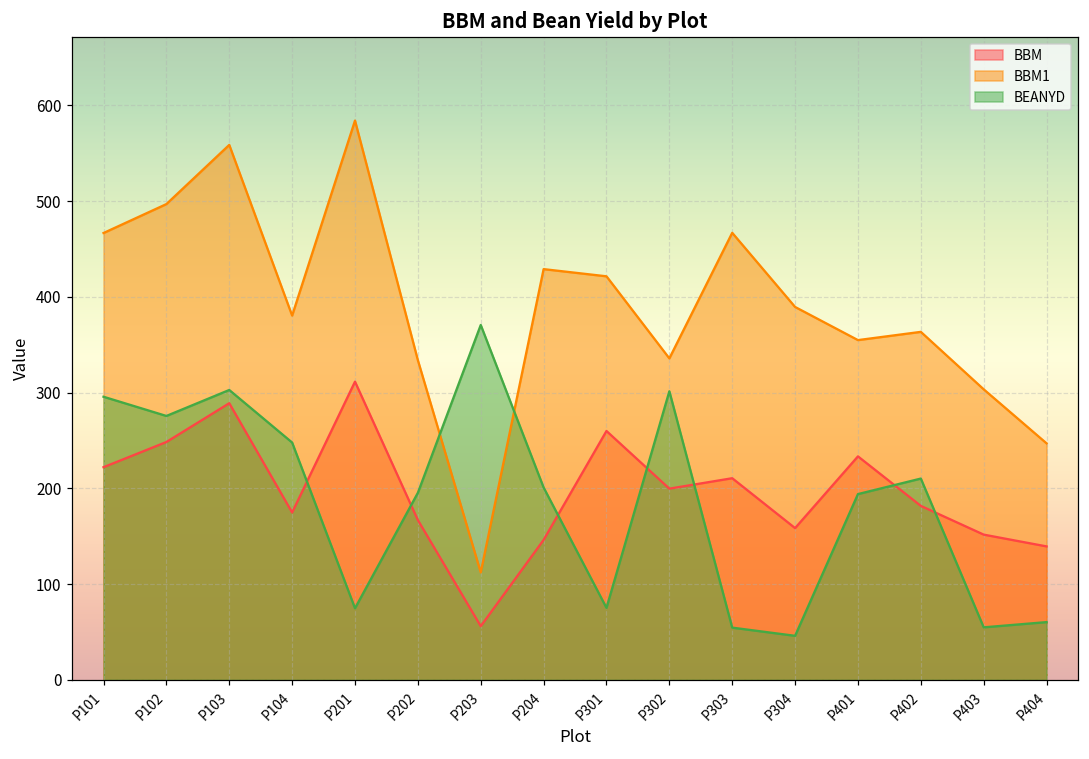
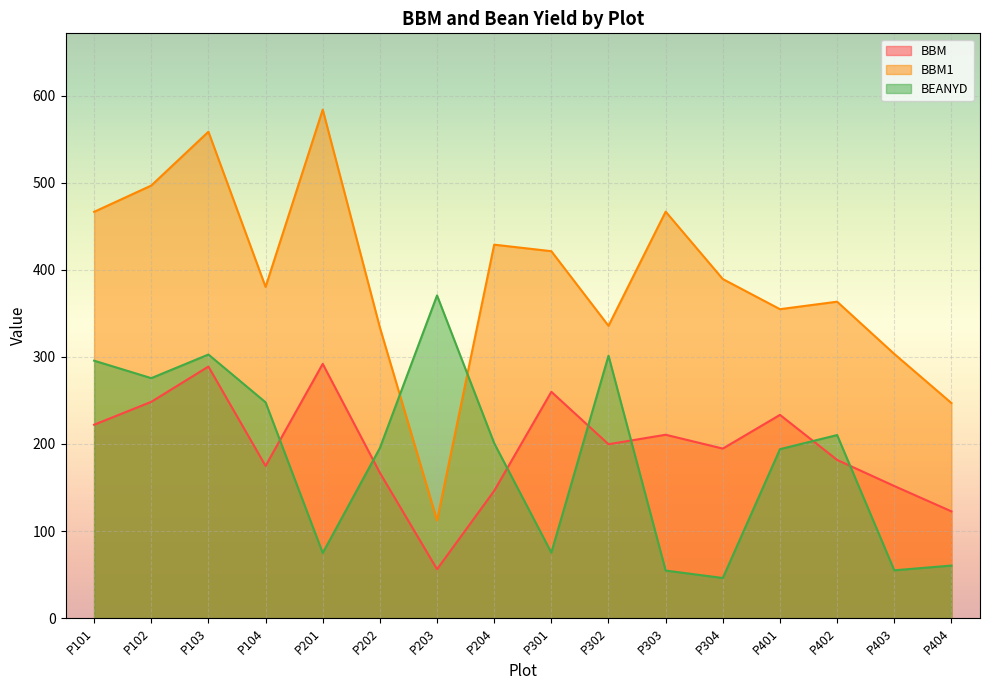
BBM, P201: 310 -> 290
BBM, P304: 160 -> 190
BBM, P404: 140 -> 120
